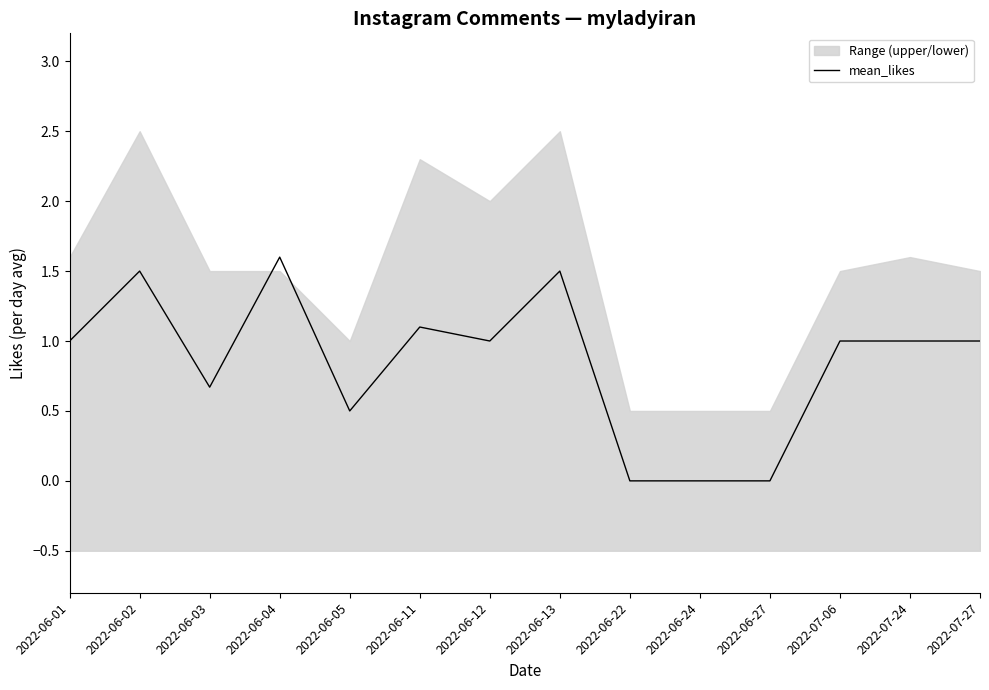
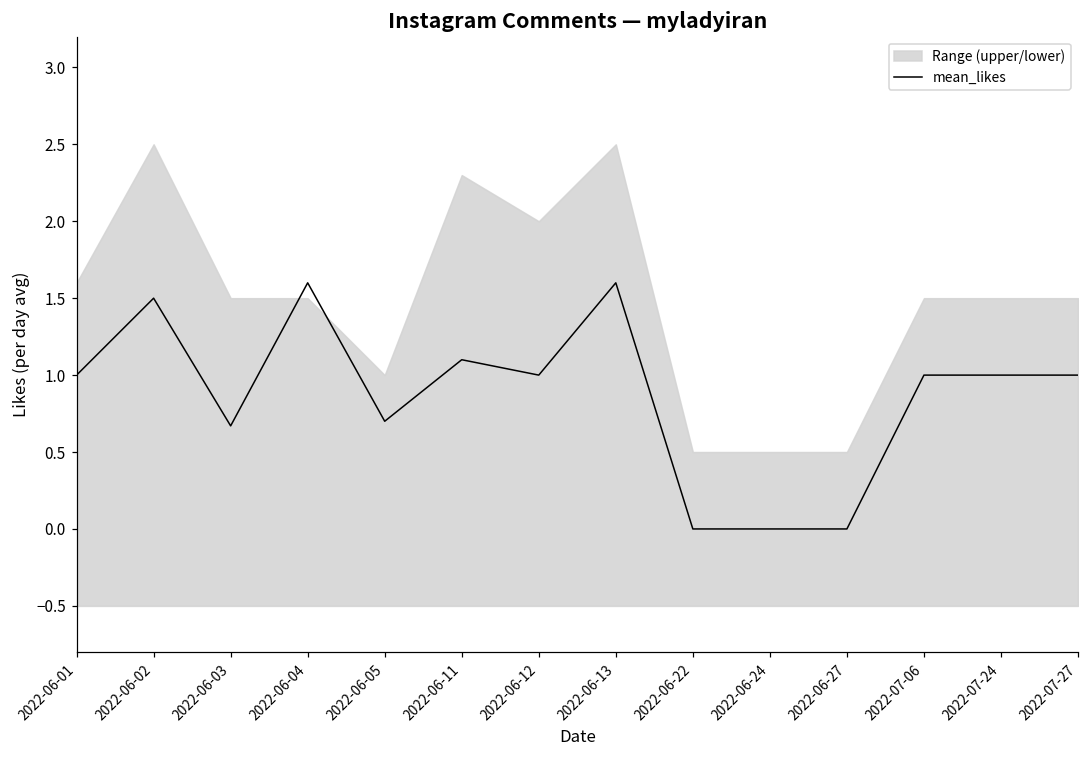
mean_likes, 2022-06-05: 0.5 -> 0.7
mean_likes, 2022-06-13: 1.5 -> 1.6
Range (upper/lower), 2022-07-24: 1.6 -> 1.5
